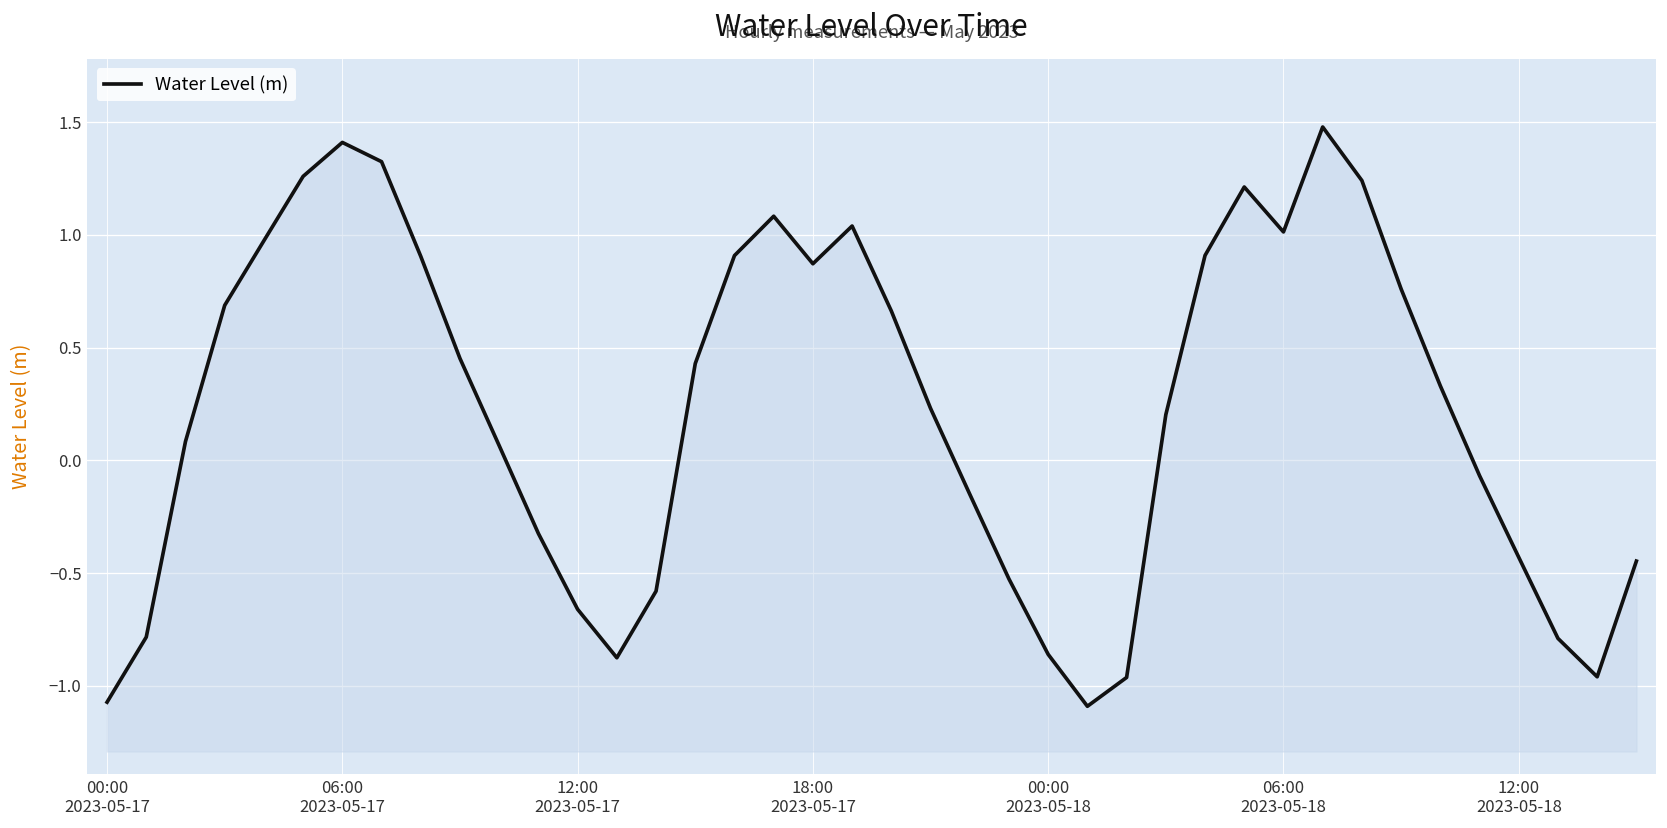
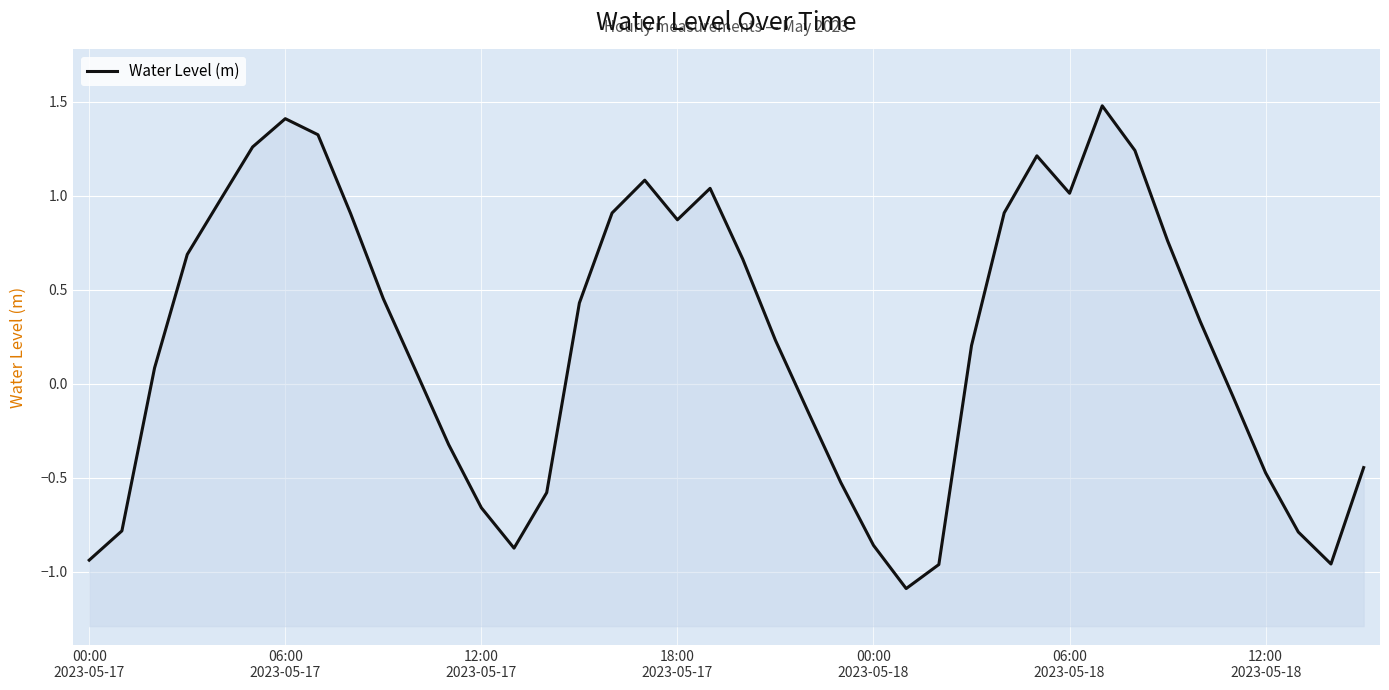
00:00 2023-05-17: -1.07 -> -0.94
12:00 2023-05-18: -0.43 -> -0.47
